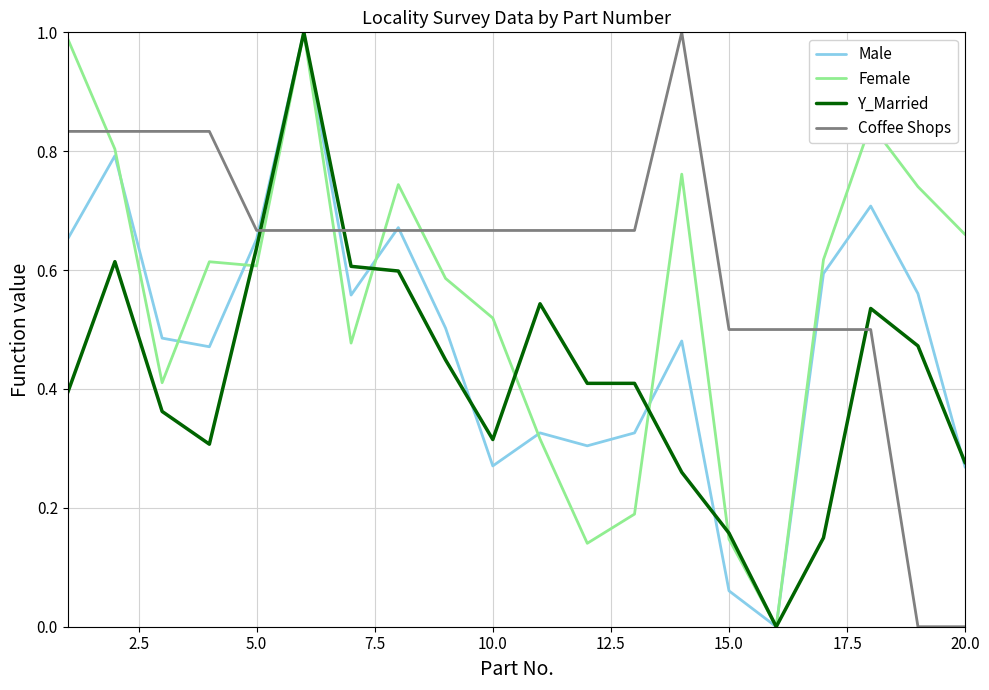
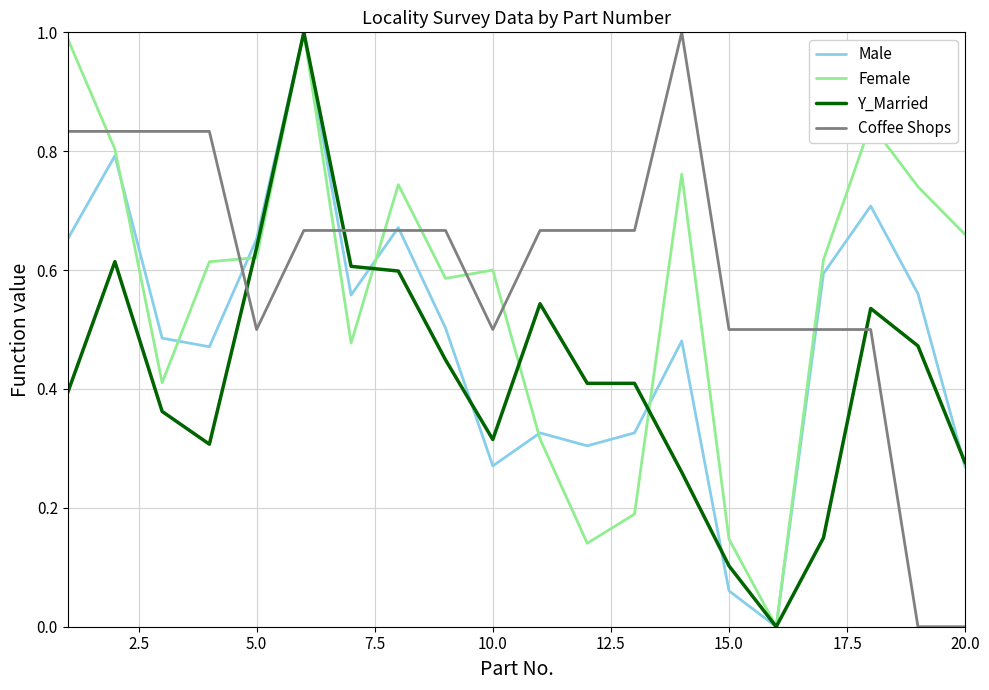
Female, 5.0: 0.61 -> 0.62
Coffee Shops, 5.0: 0.67 -> 0.50
Female, 10.0: 0.52 -> 0.60
Coffee Shops, 10.0: 0.67 -> 0.50
Y_Married, 15.0: 0.16 -> 0.10
